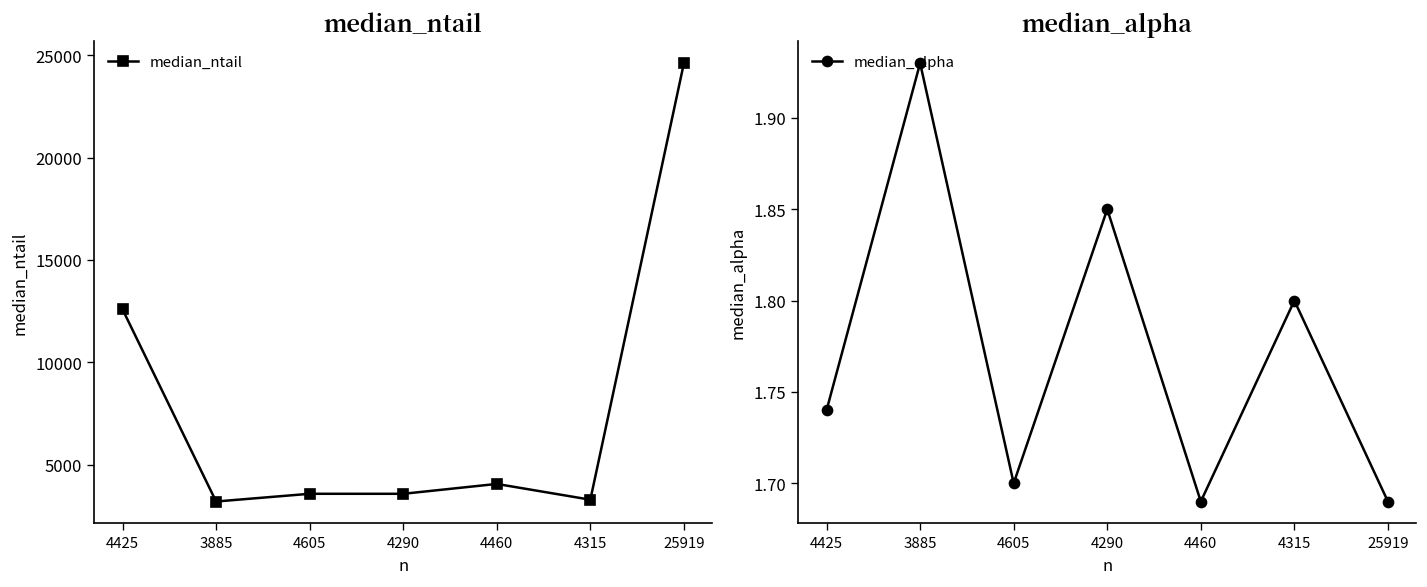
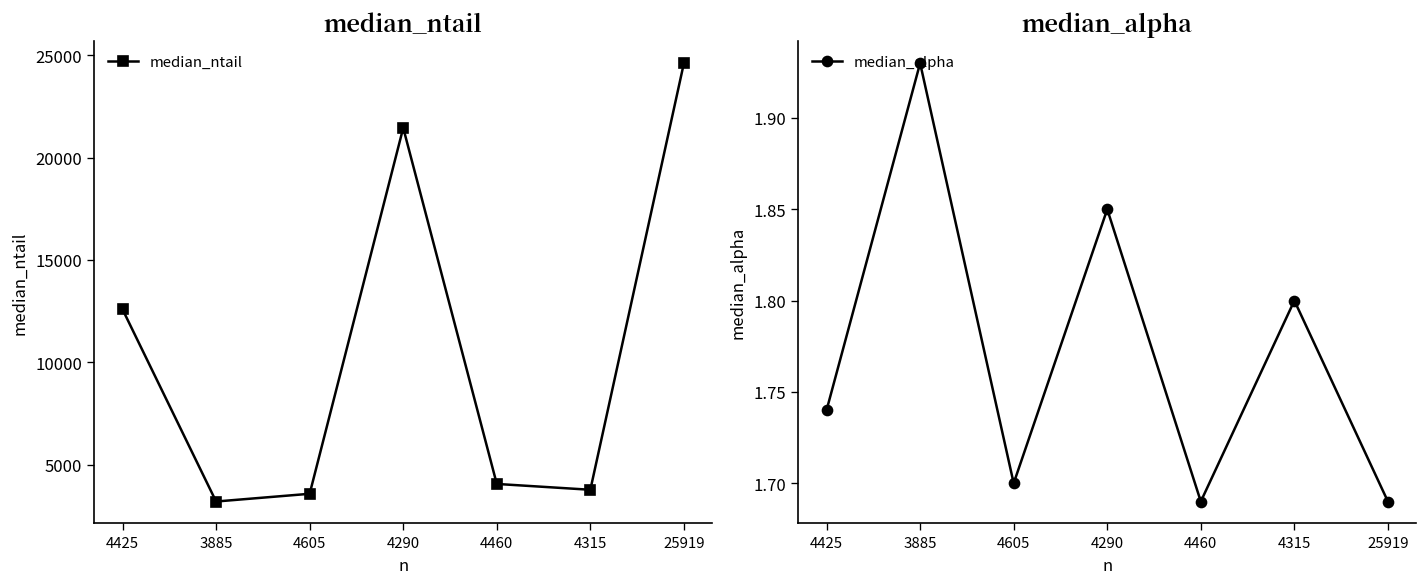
median_ntail, 4290: 3600 -> 21500
median_ntail, 4315: 3300 -> 3800
